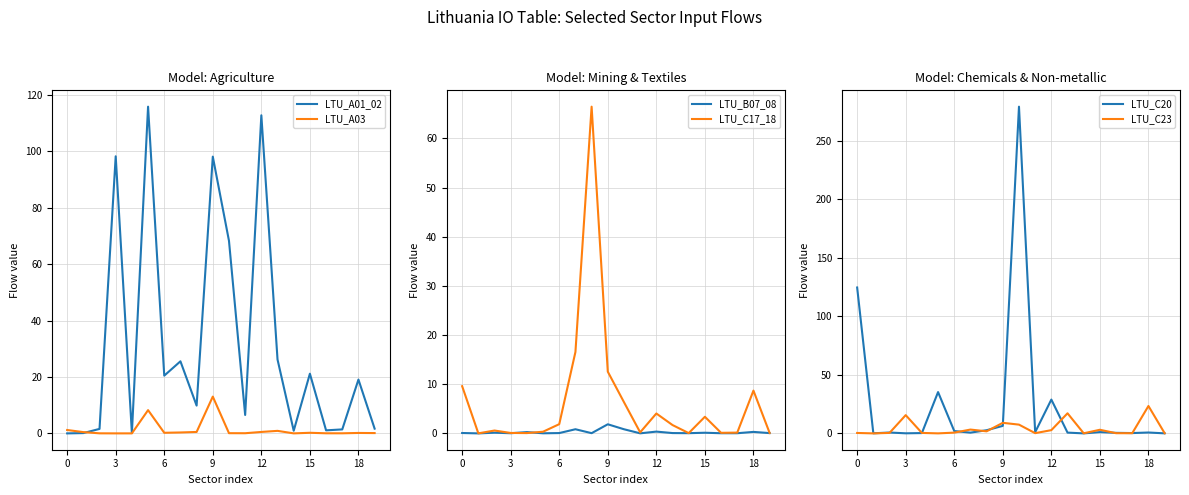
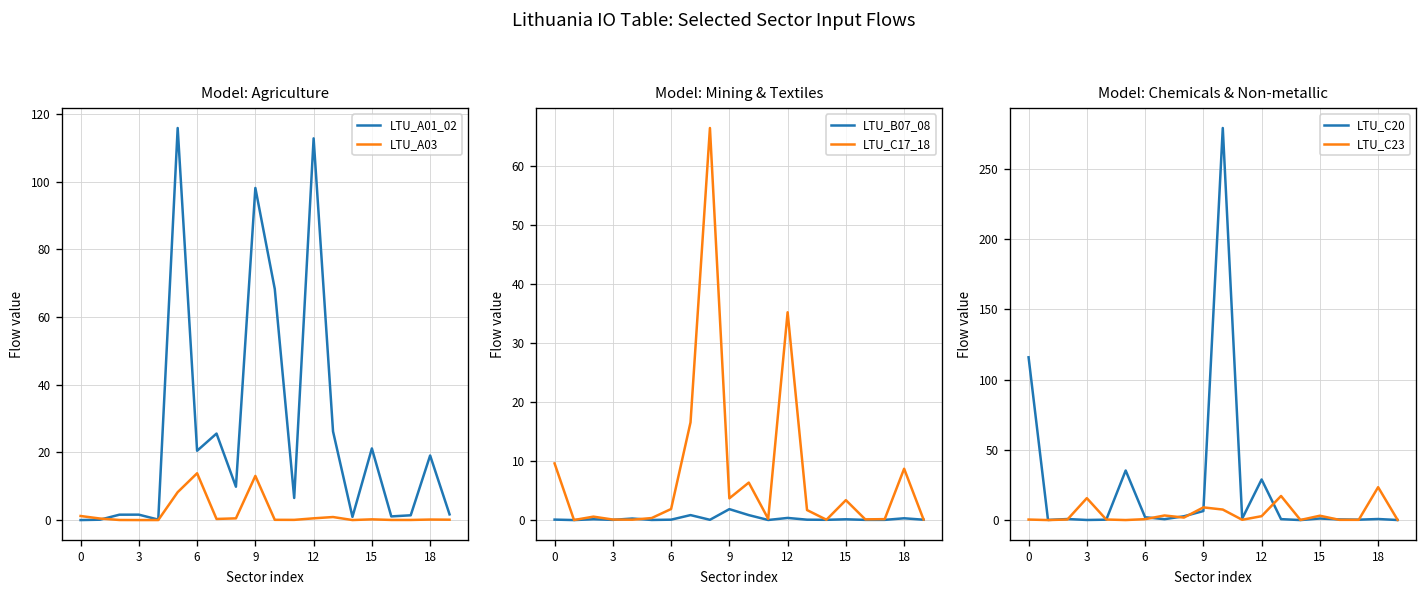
Model: Agriculture, LTU_A01_02, 3: 98 -> 2
Model: Agriculture, LTU_A03, 6: 0 -> 14
Model: Mining & Textiles, LTU_C17_18, 9: 13 -> 4
Model: Mining & Textiles, LTU_C17_18, 12: 4 -> 35
Model: Chemicals & Non-metallic, LTU_C20, 0: 125 -> 116
